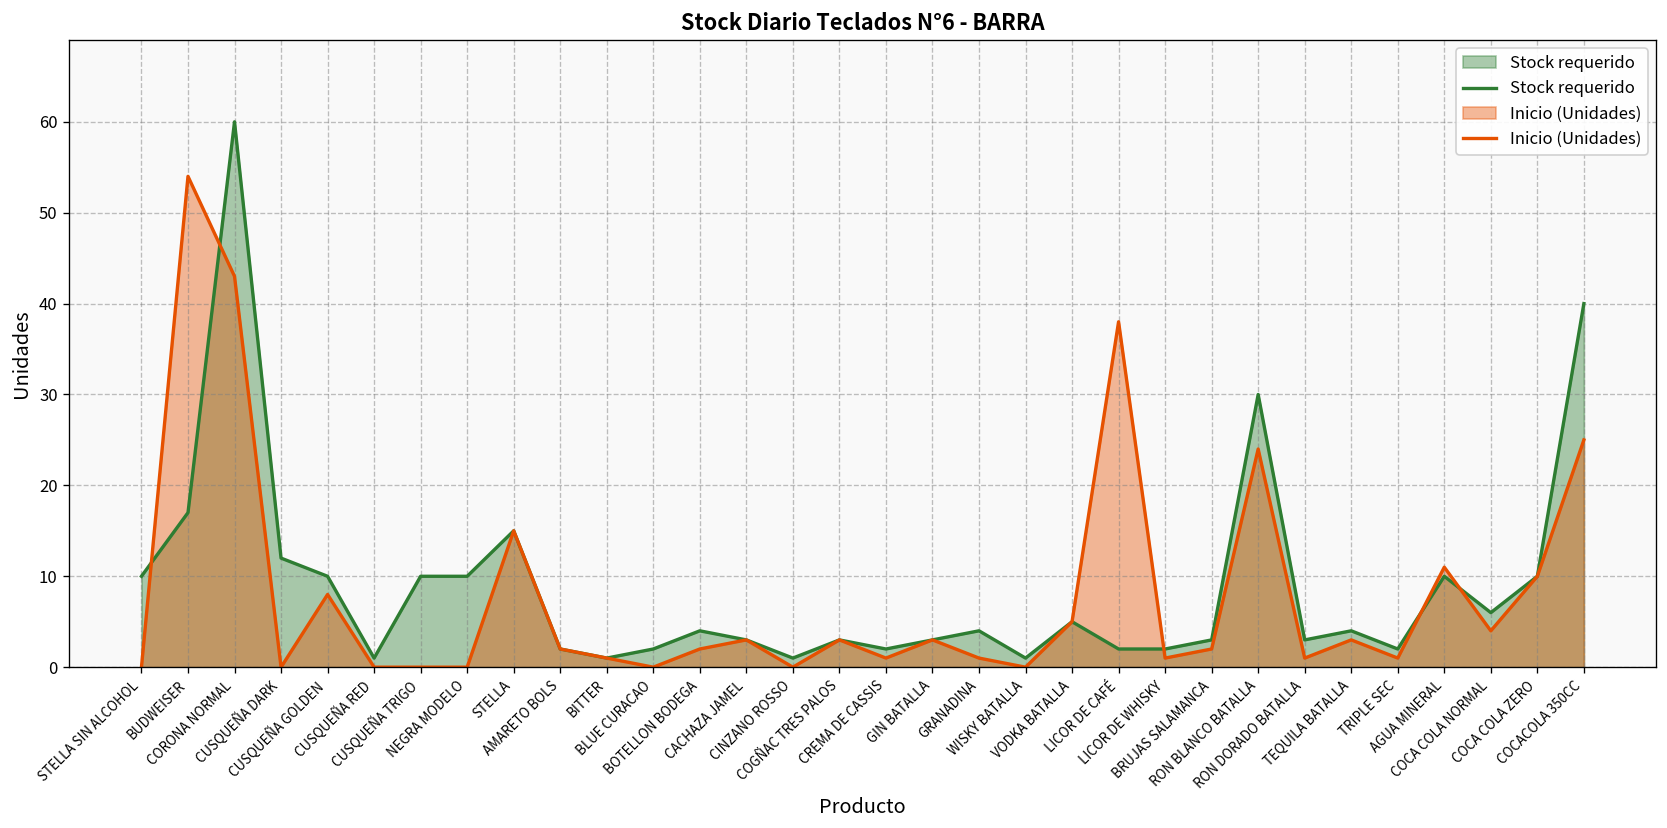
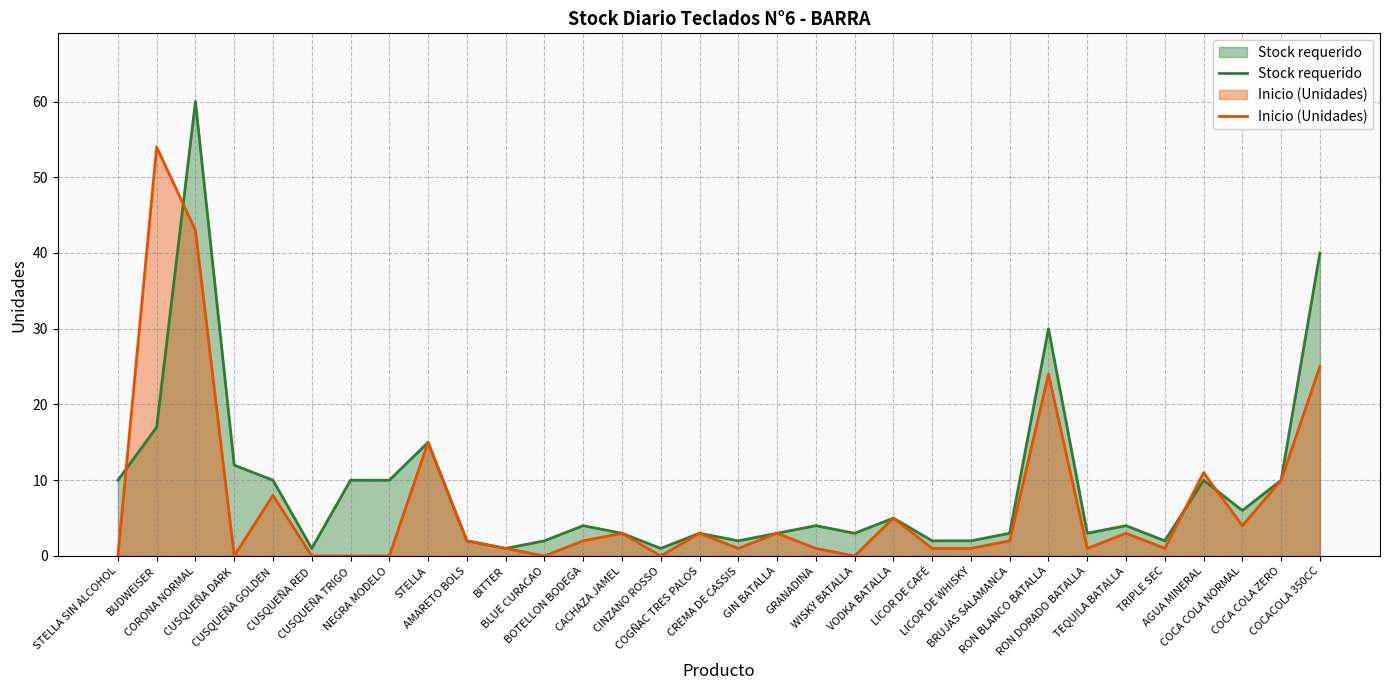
Stock requerido, WISKY BATALLA: 1 -> 3
Inicio (Unidades), LICOR DE CAFÉ: 38 -> 1
